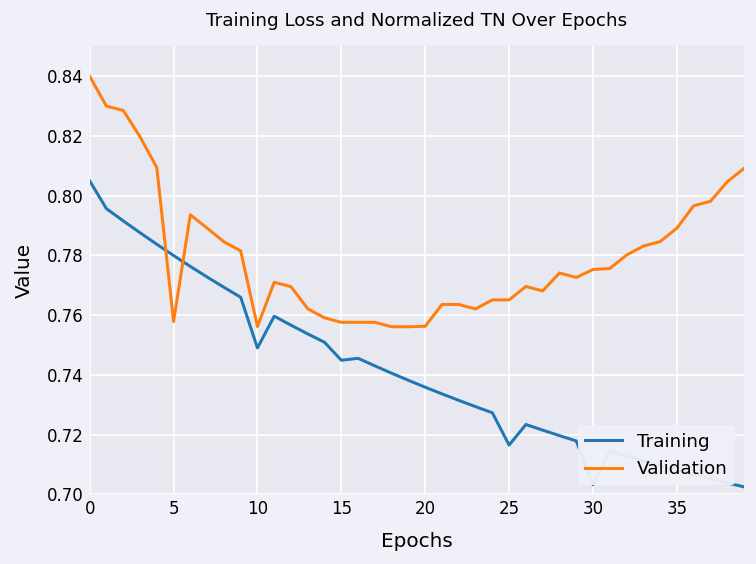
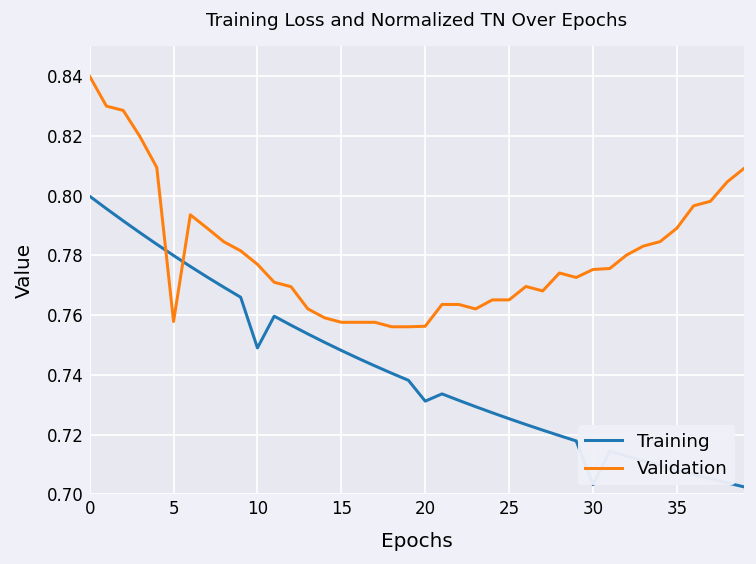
Training, 0: 0.805 -> 0.800
Validation, 10: 0.756 -> 0.777
Training, 15: 0.745 -> 0.748
Training, 20: 0.736 -> 0.731
Training, 25: 0.717 -> 0.725
